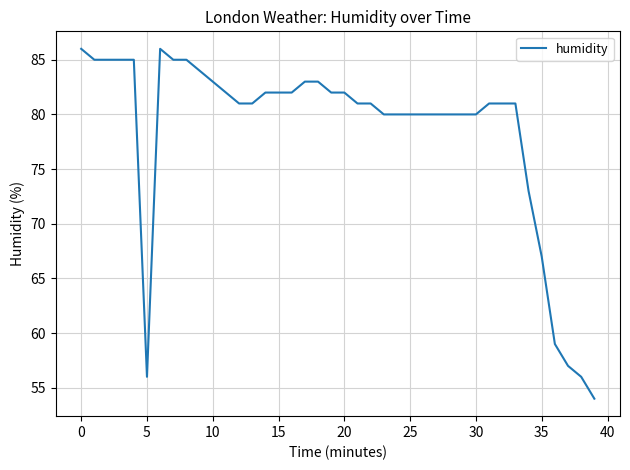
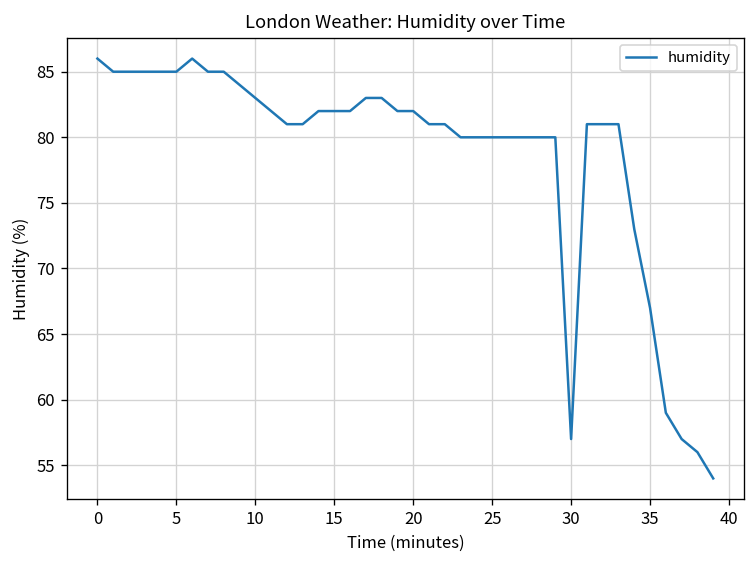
5: 56 -> 85
30: 80 -> 57
